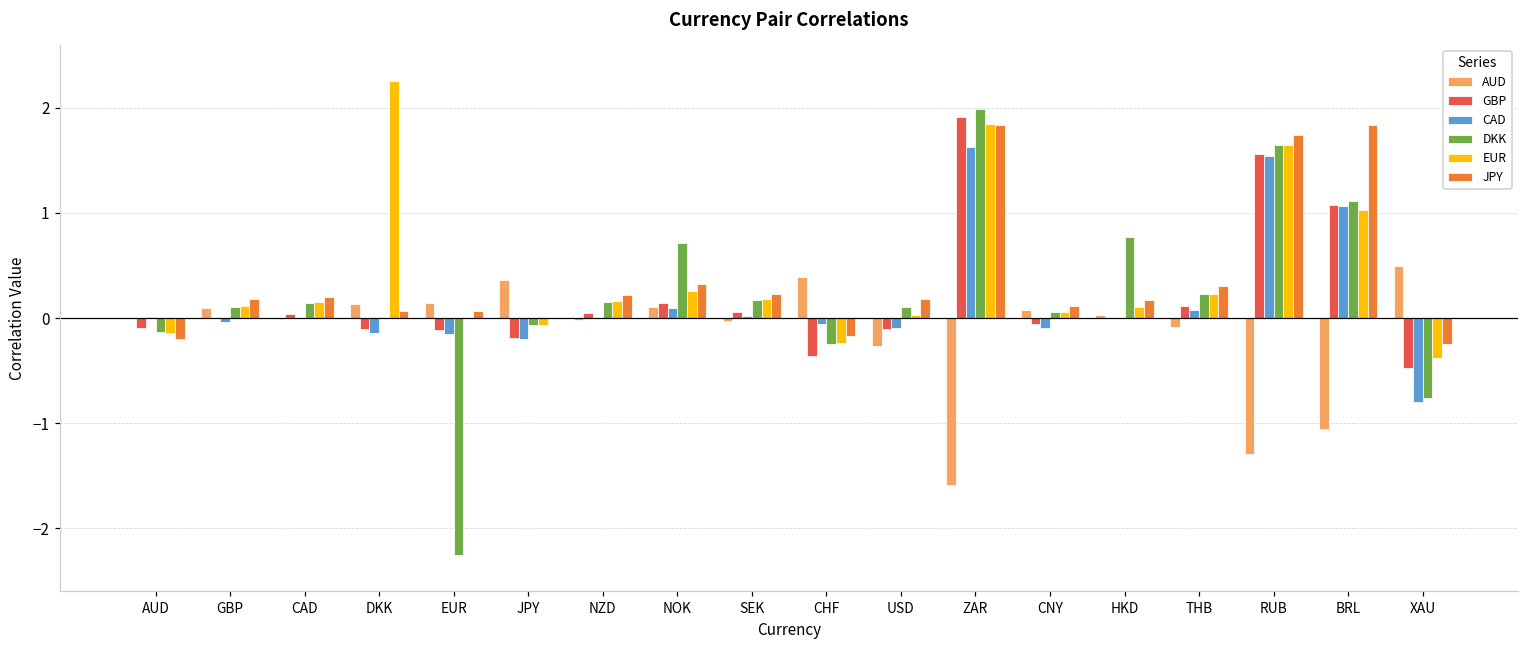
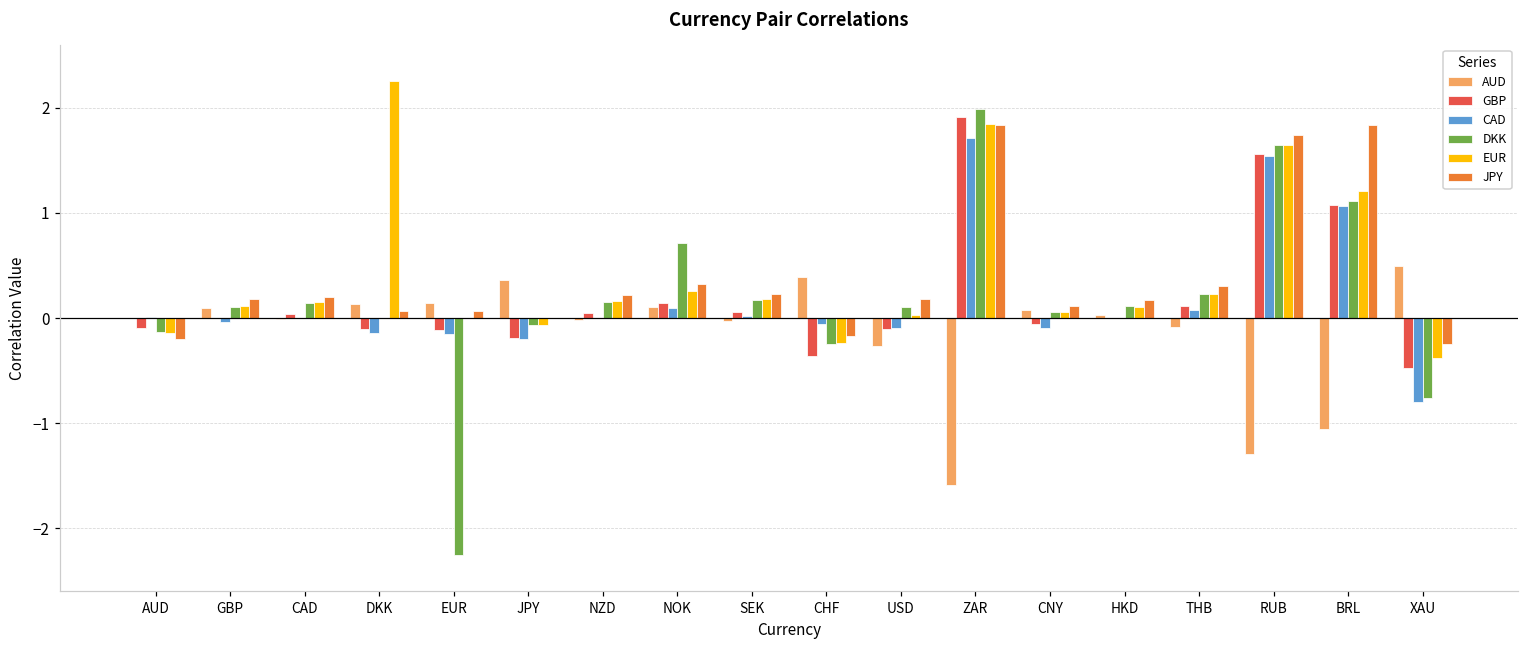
CAD, ZAR: 1.6 -> 1.7
DKK, HKD: 0.8 -> 0.1
EUR, BRL: 1.0 -> 1.2
